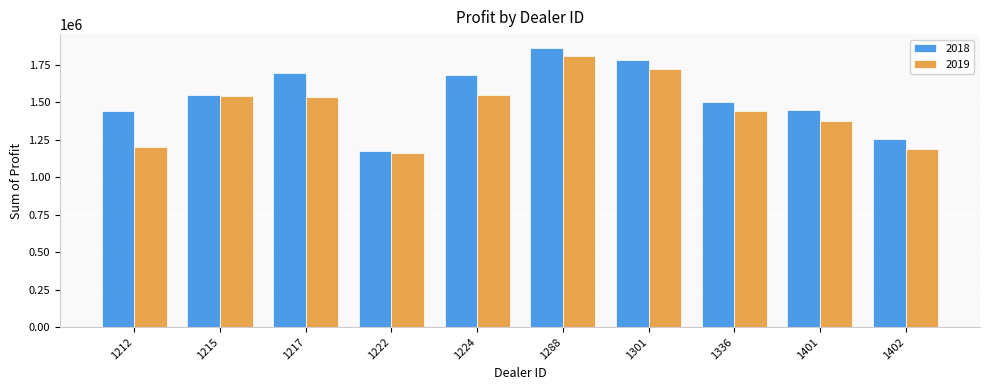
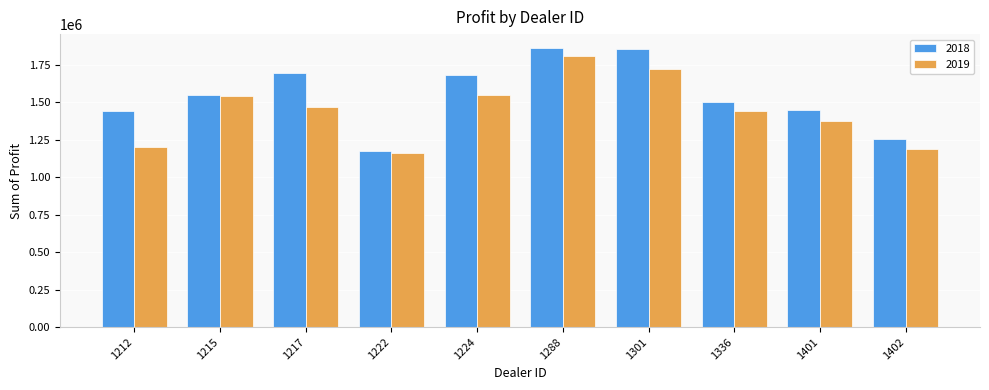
2019, 1217: 1540000 -> 1470000
2018, 1301: 1780000 -> 1860000
